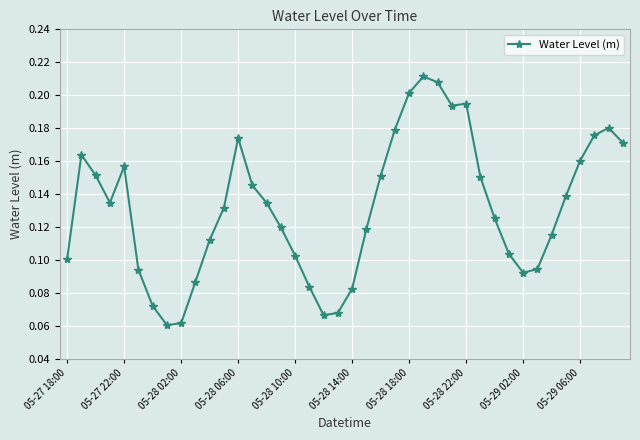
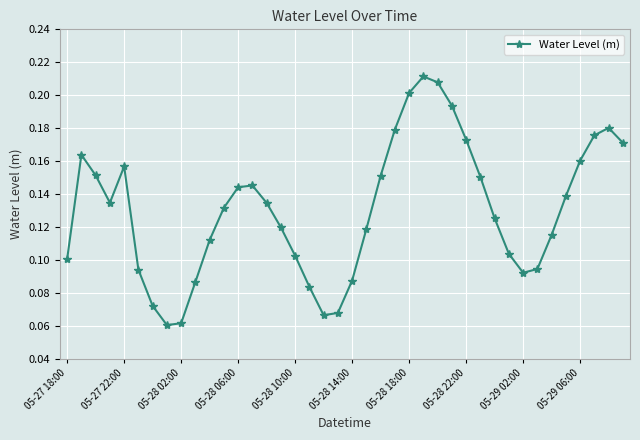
05-28 06:00: 0.174 -> 0.144
05-28 14:00: 0.082 -> 0.087
05-28 22:00: 0.195 -> 0.173
